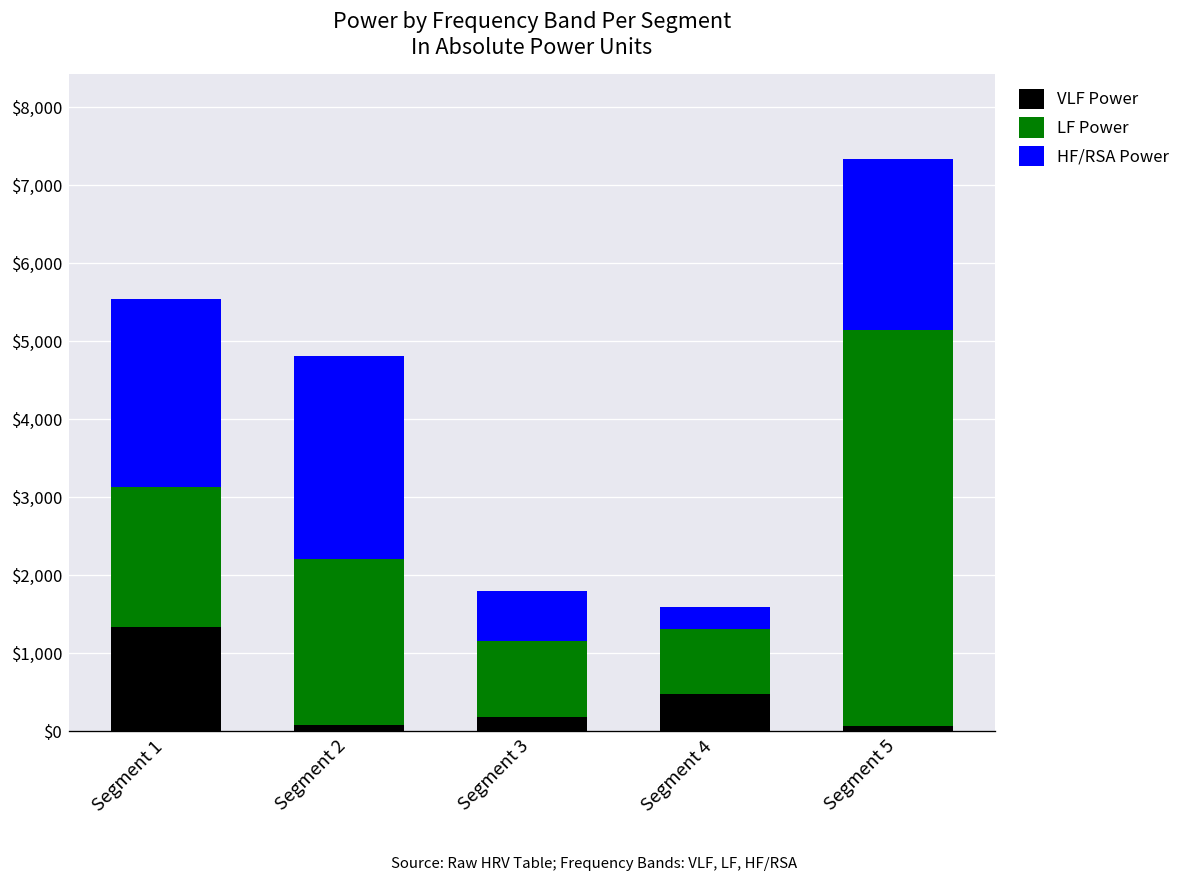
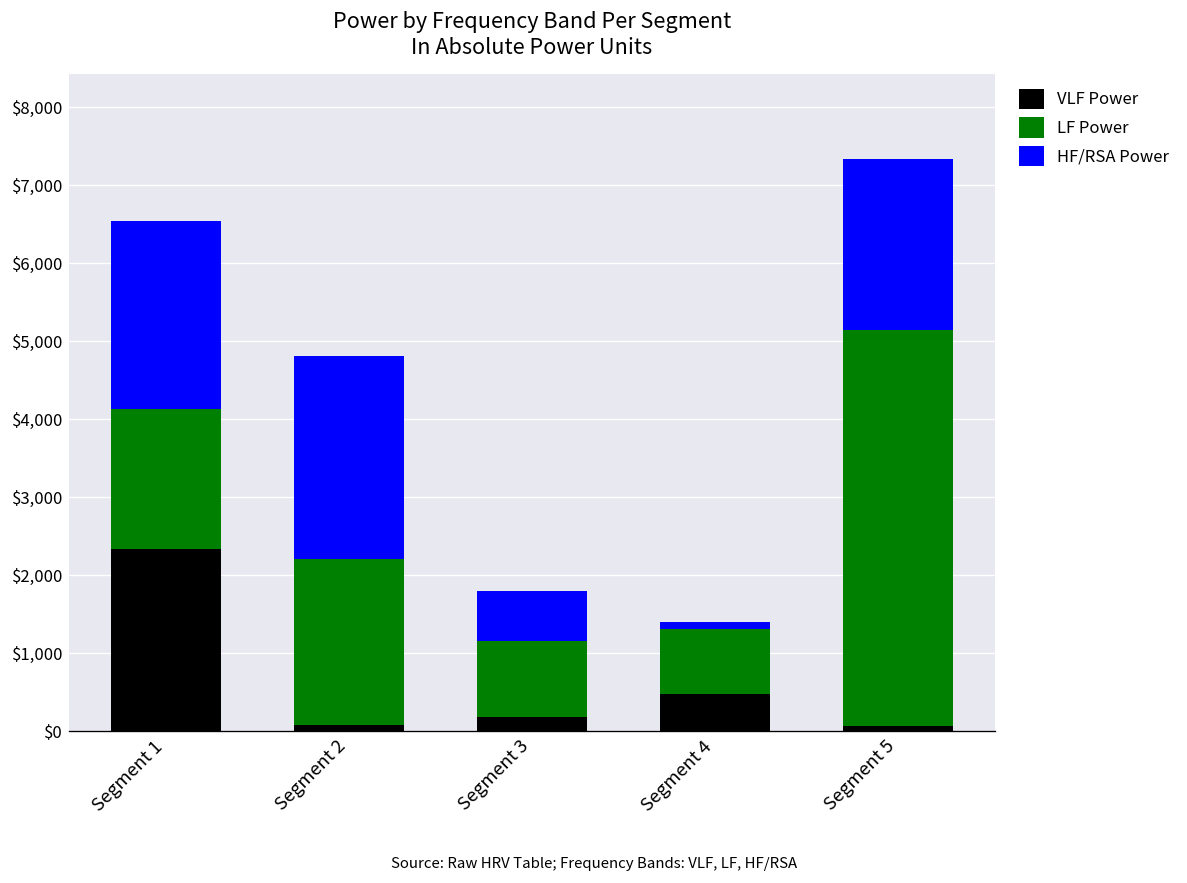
VLF Power, Segment 1: $1,300 -> $2,300
HF/RSA Power, Segment 4: $300 -> $100
